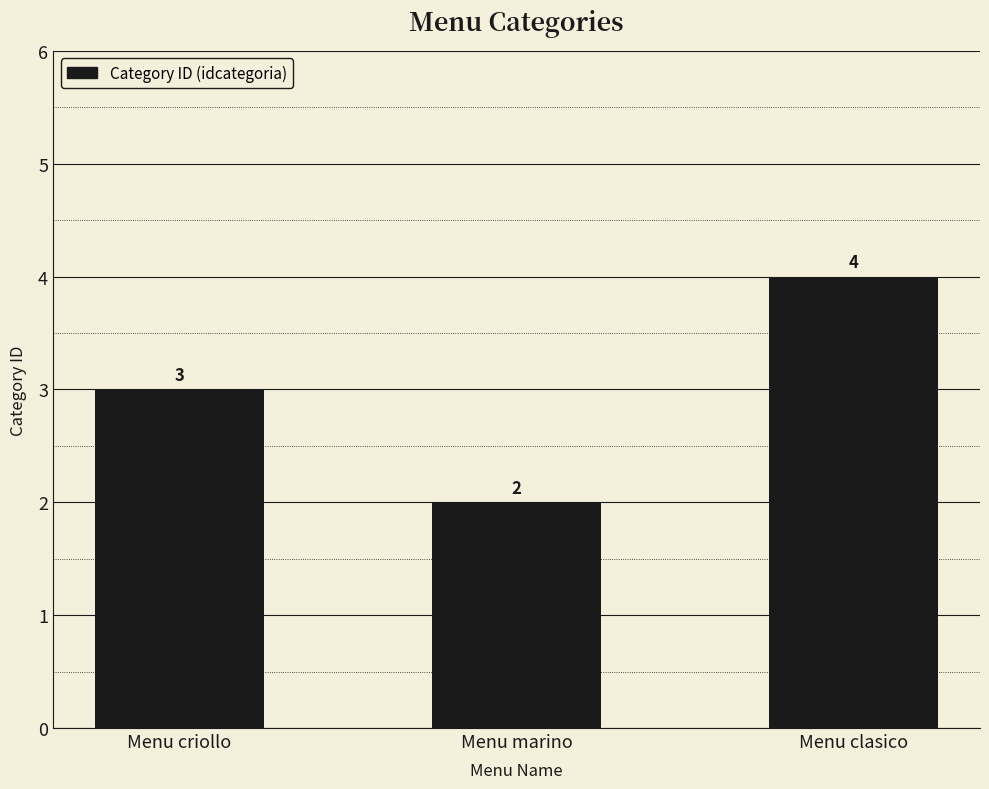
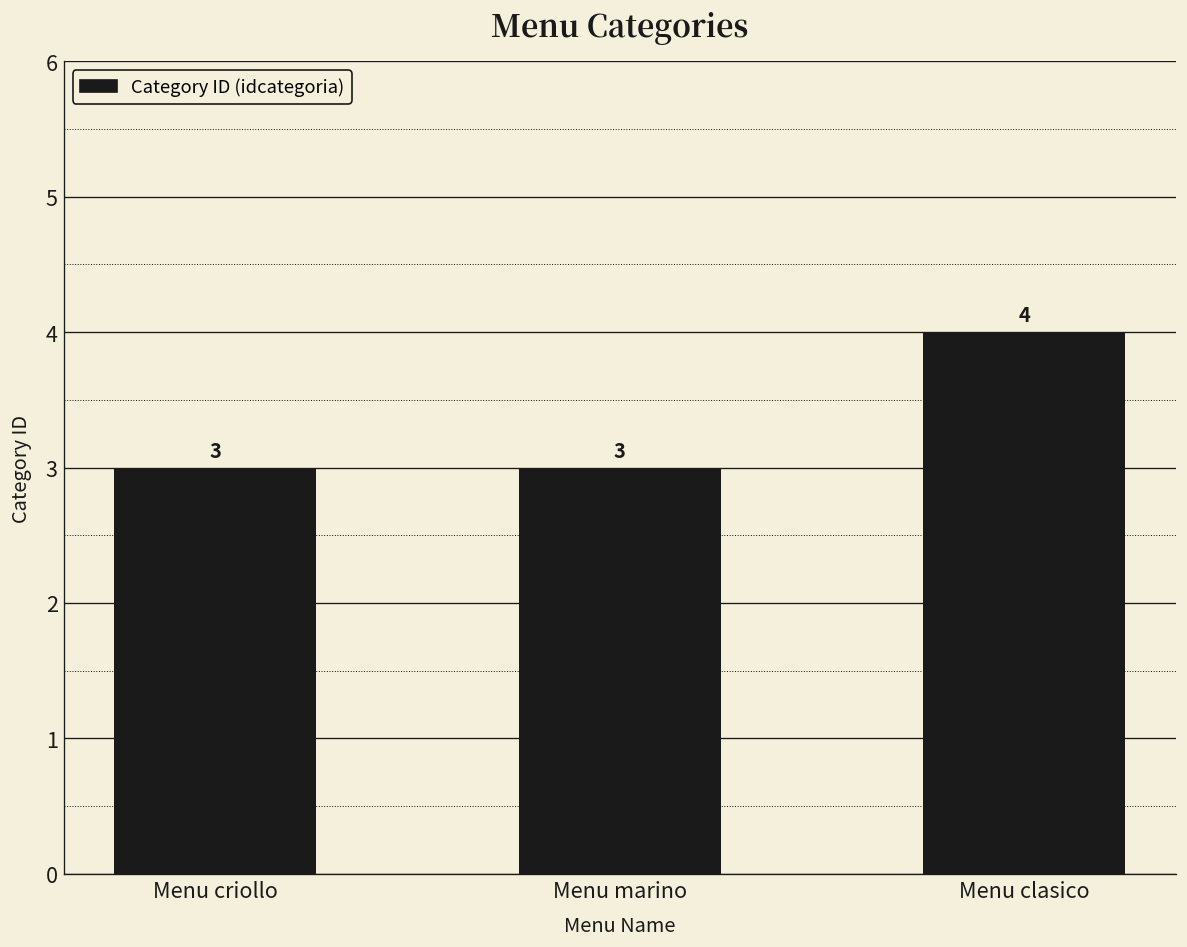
Menu marino: 2 -> 3
